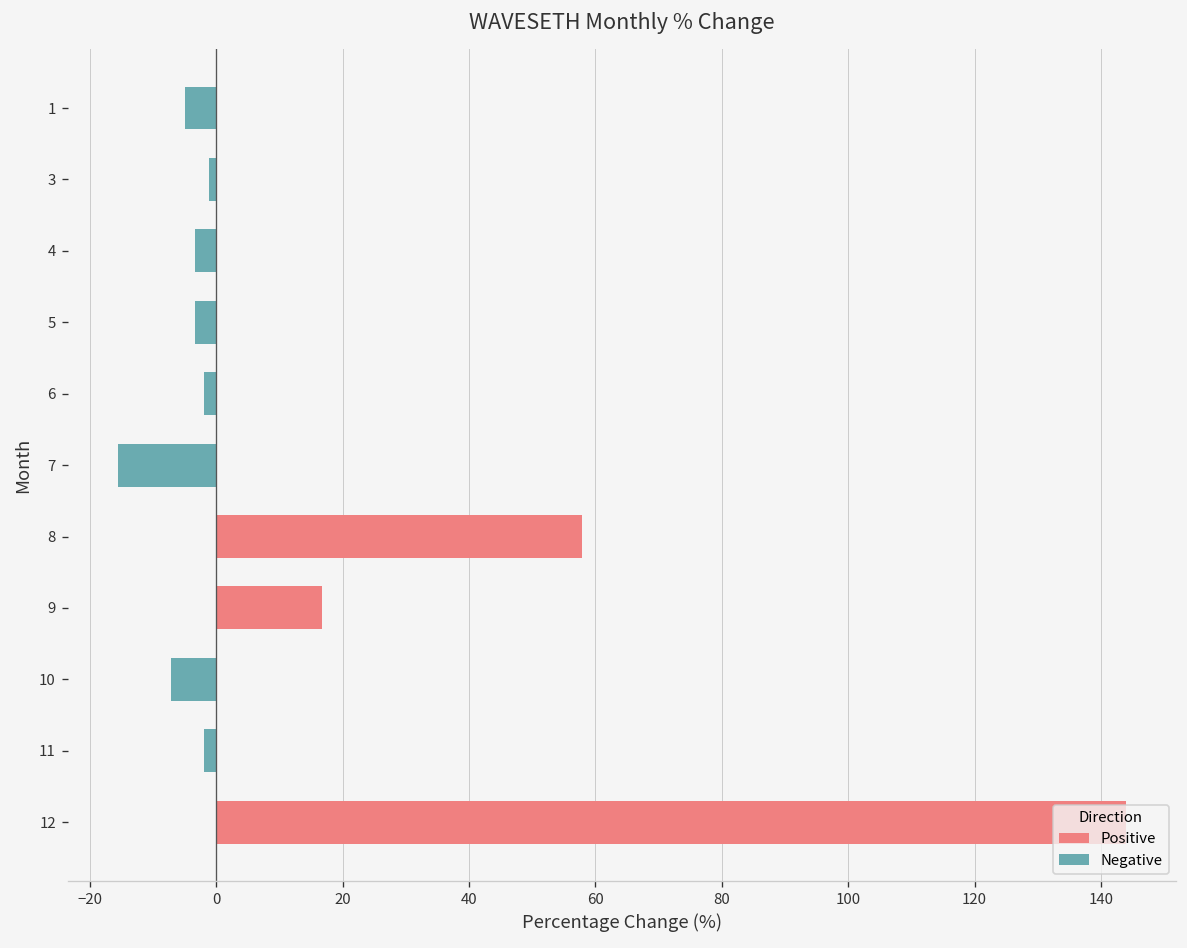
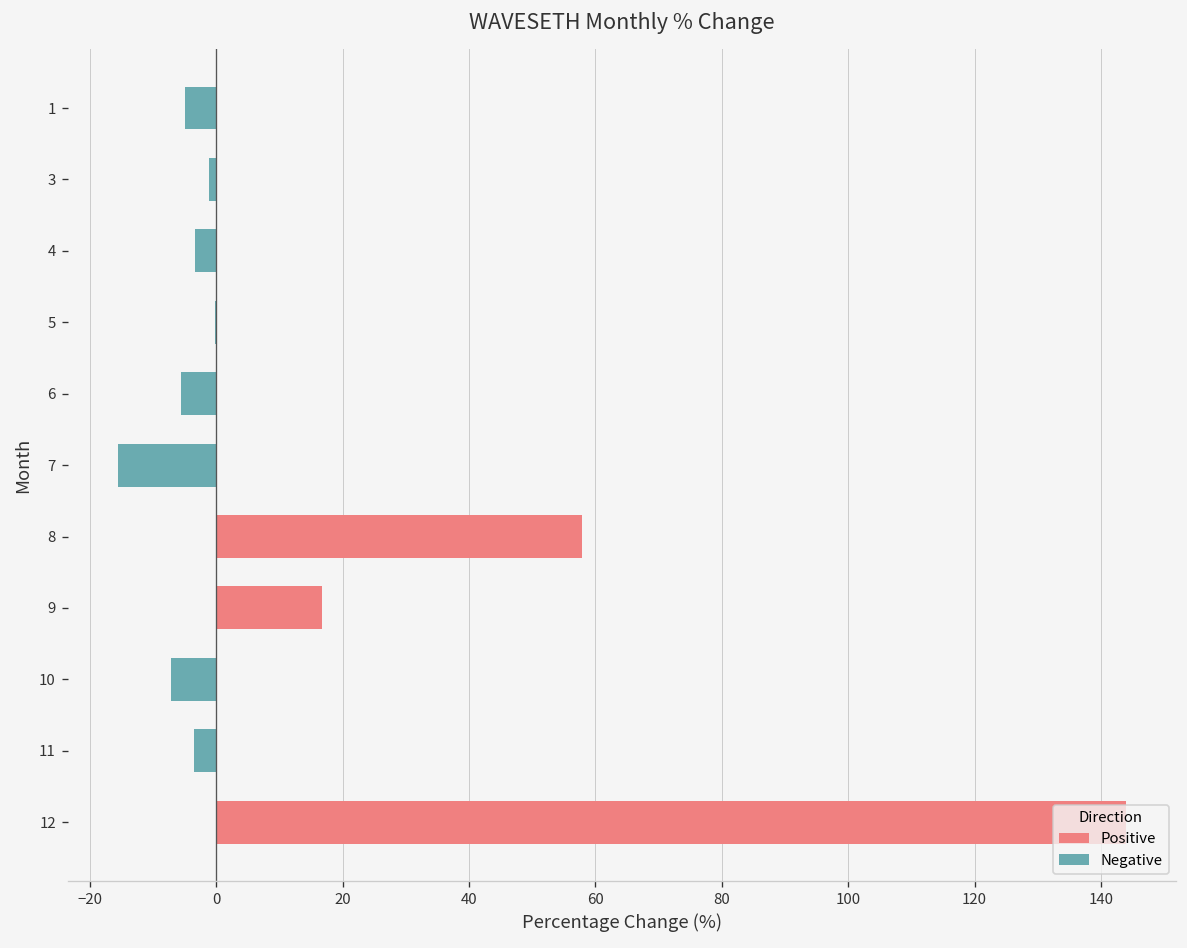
5: -3 -> 0
6: -2 -> -6
11: -2 -> -3
